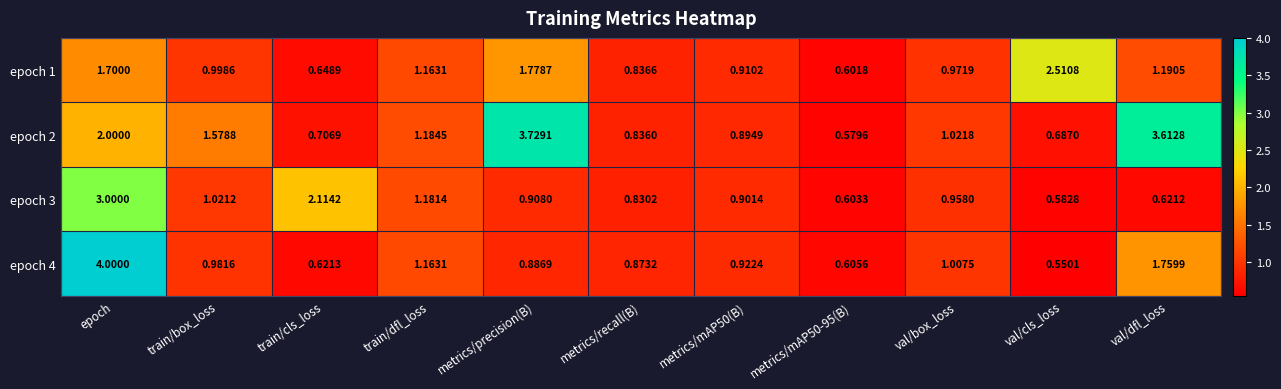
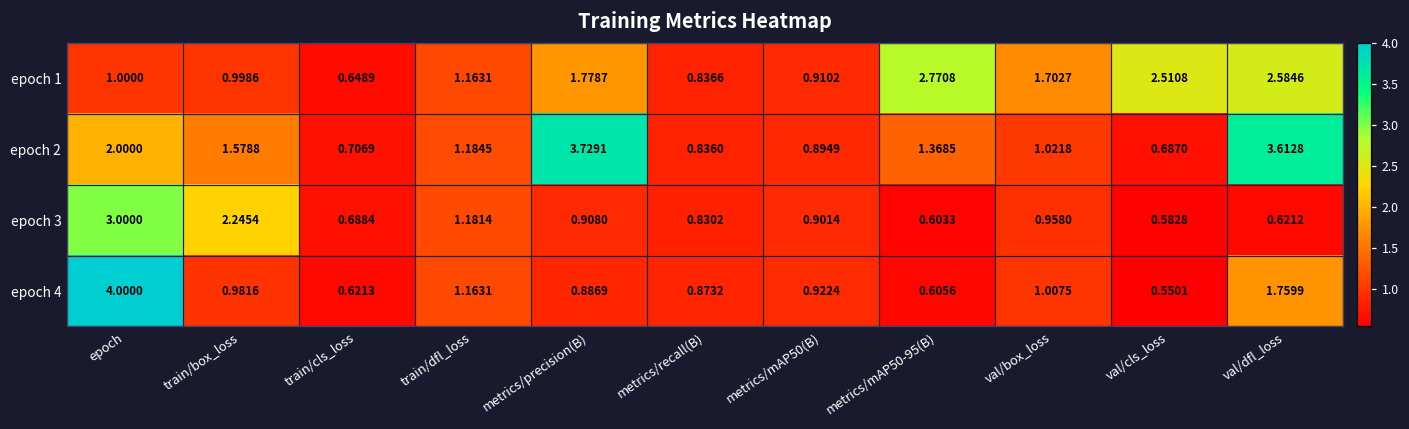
epoch 1, epoch: 1.7000 -> 1.0000
epoch 1, metrics/mAP50-95(B): 0.6018 -> 2.7708
epoch 1, val/box_loss: 0.9719 -> 1.7027
epoch 1, val/dfl_loss: 1.1905 -> 2.5846
epoch 2, metrics/mAP50-95(B): 0.5796 -> 1.3685
epoch 3, train/box_loss: 1.0212 -> 2.2454
epoch 3, train/cls_loss: 2.1142 -> 0.6884
